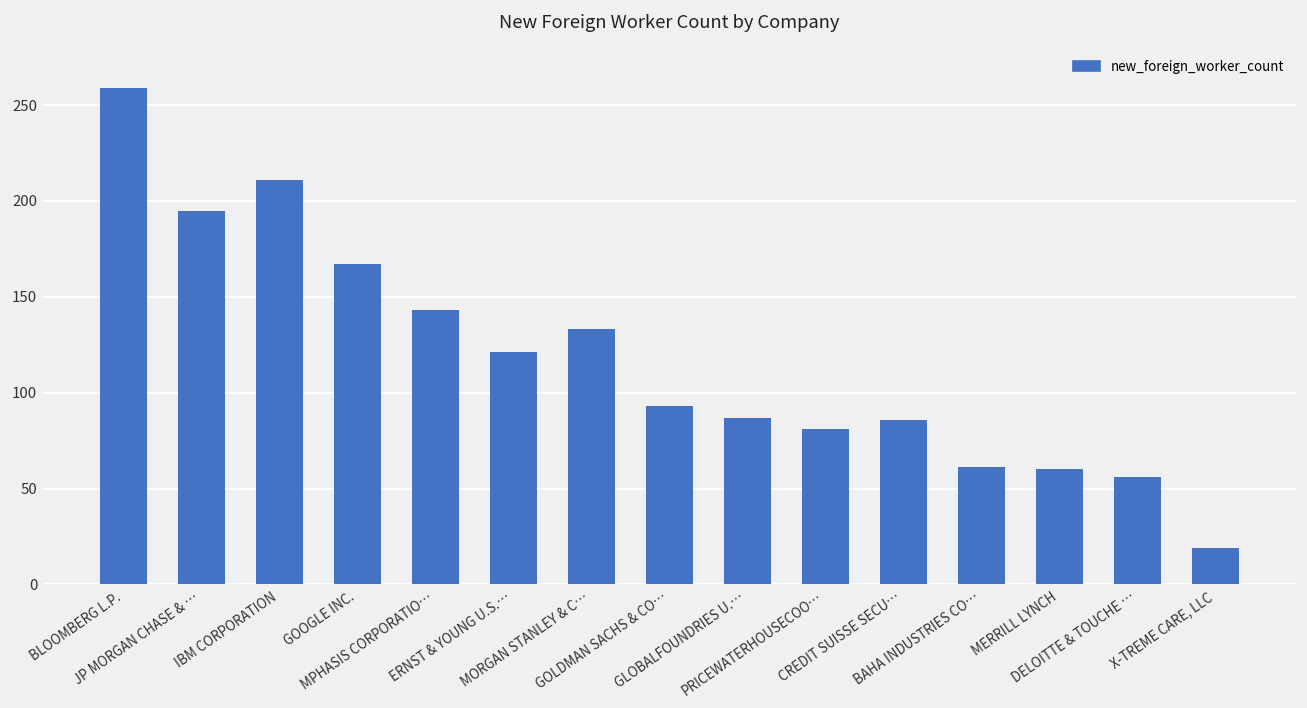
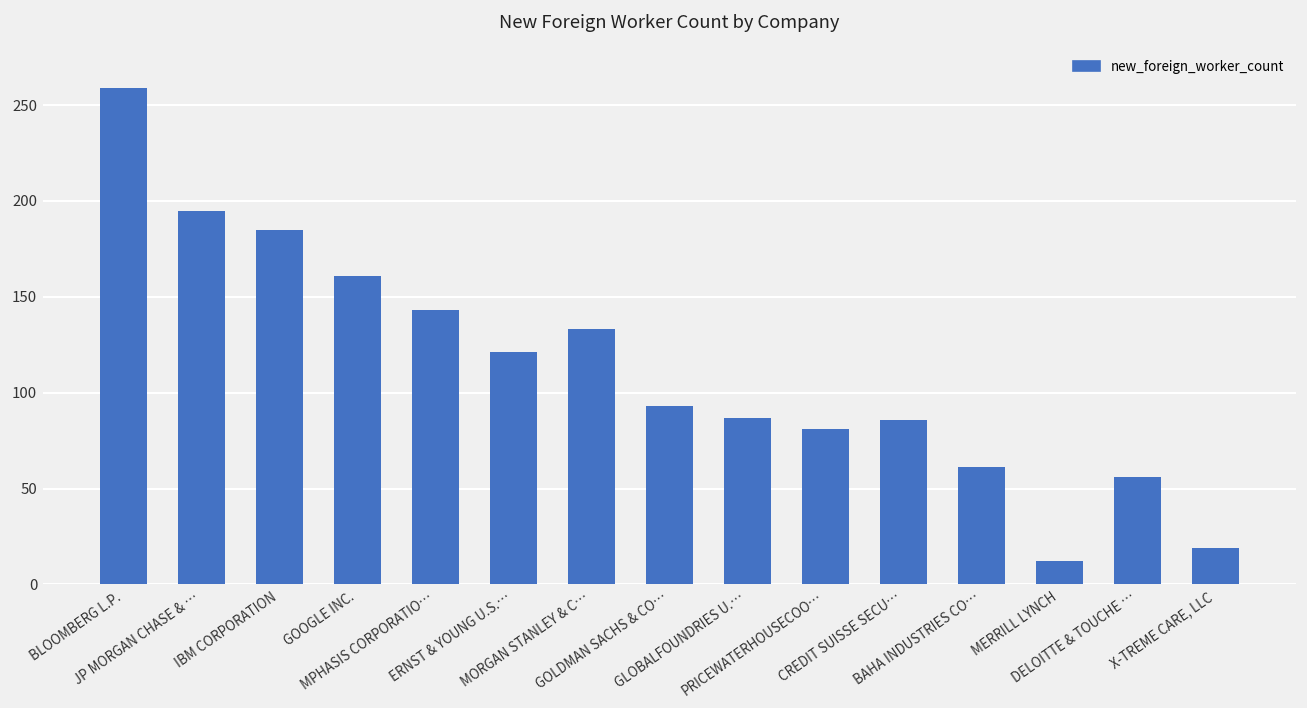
IBM CORPORATION: 211 -> 185
GOOGLE INC.: 167 -> 161
MERRILL LYNCH: 60 -> 12
